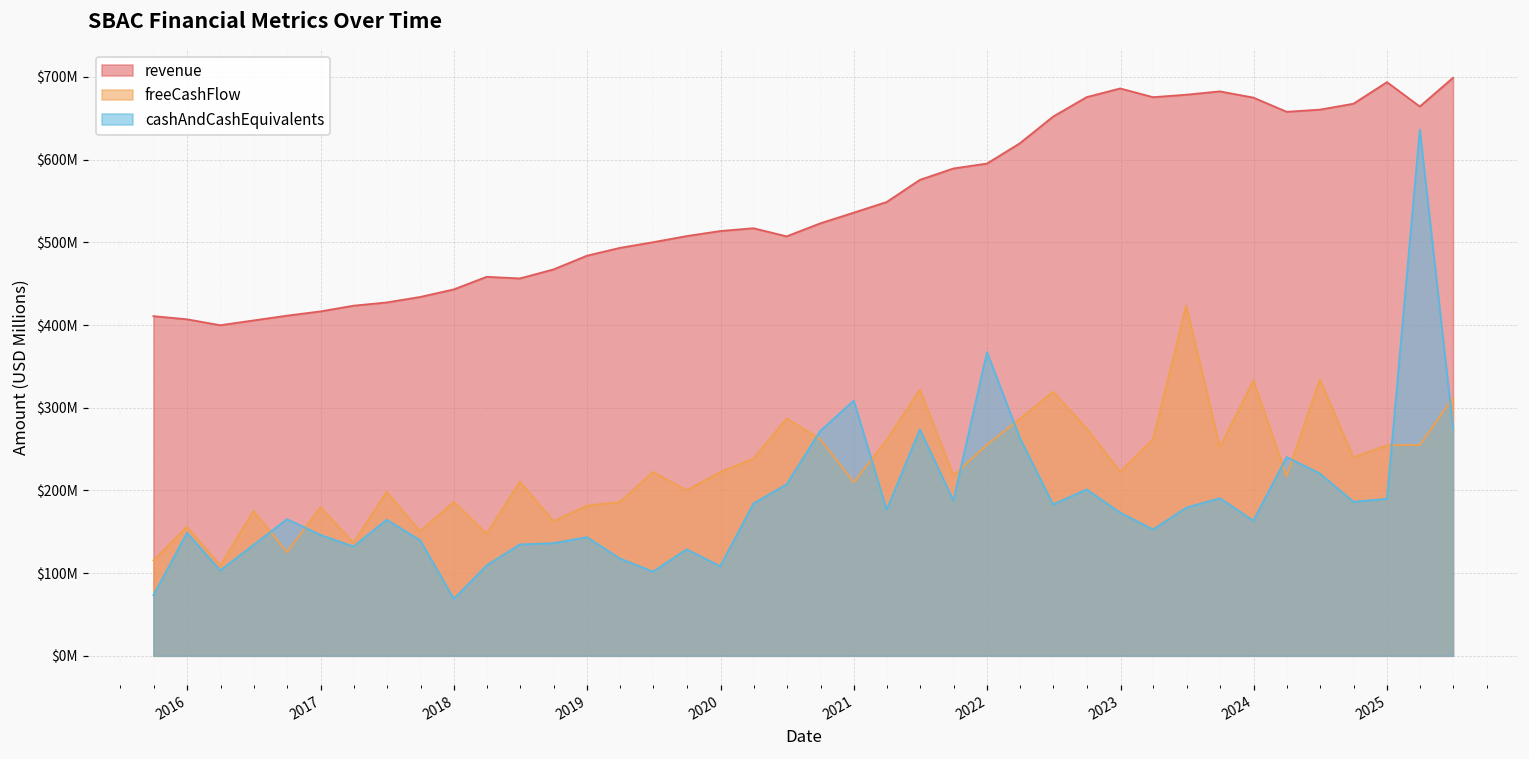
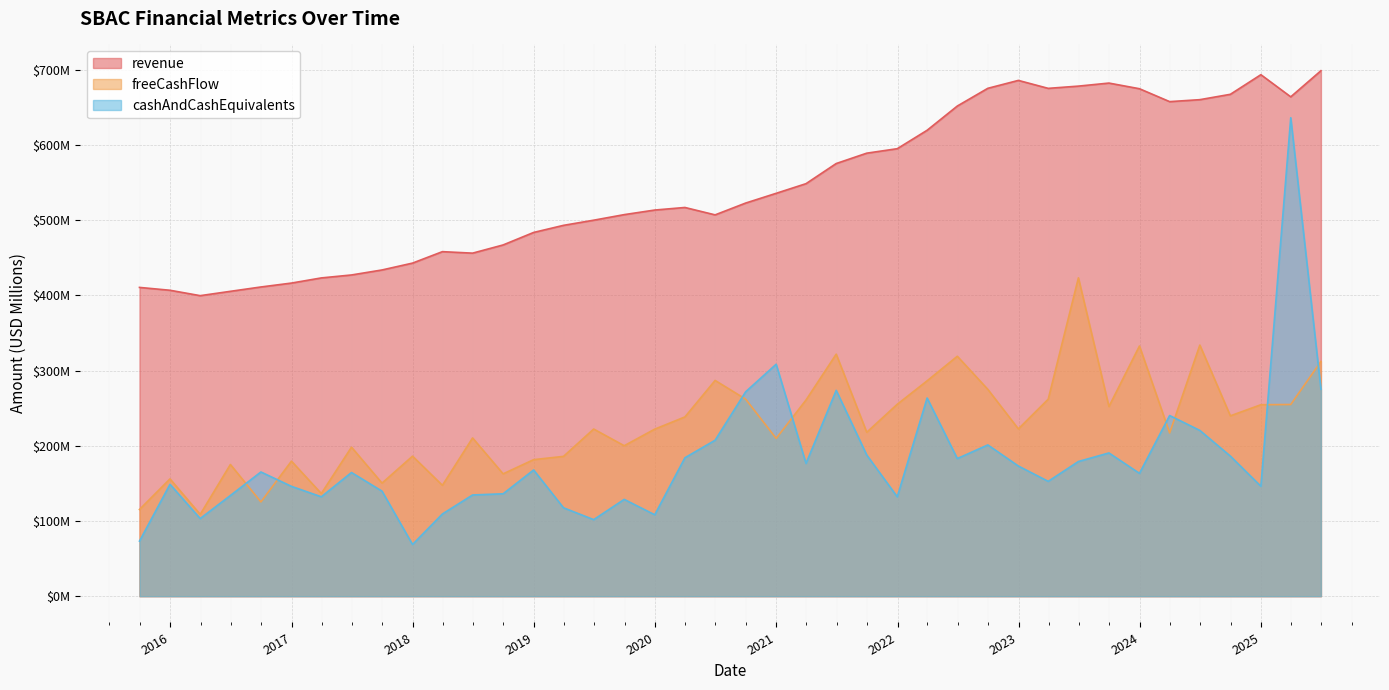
cashAndCashEquivalents, 2019: $140000000 -> $170000000
cashAndCashEquivalents, 2022: $370000000 -> $130000000
cashAndCashEquivalents, 2025: $190000000 -> $150000000
